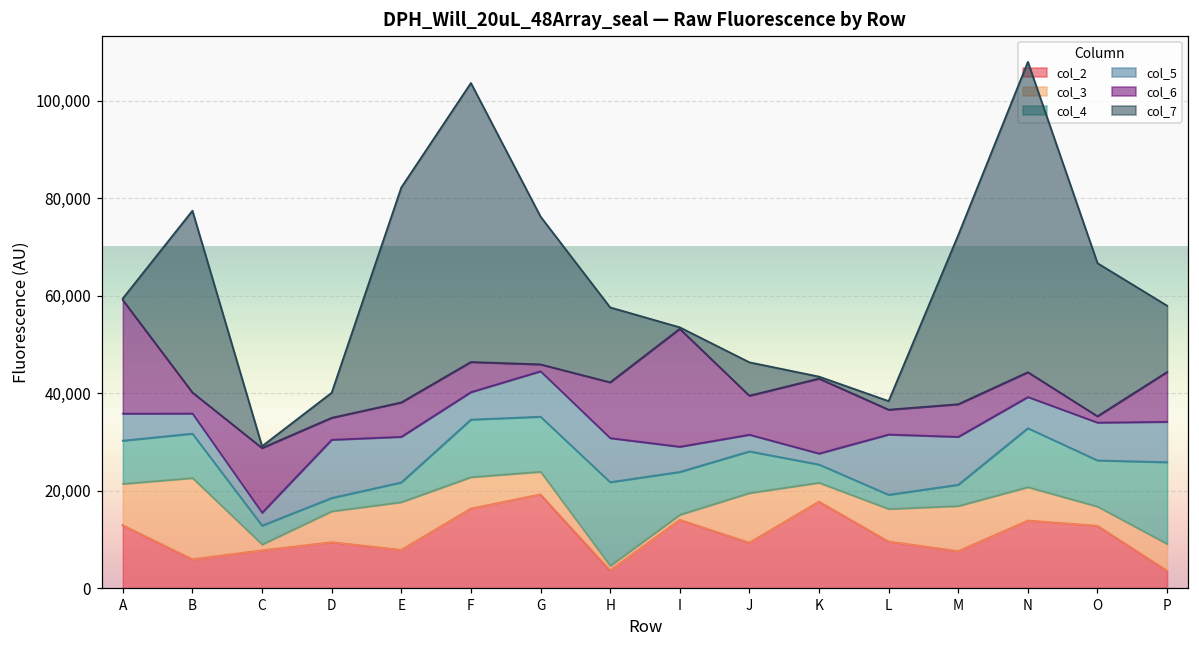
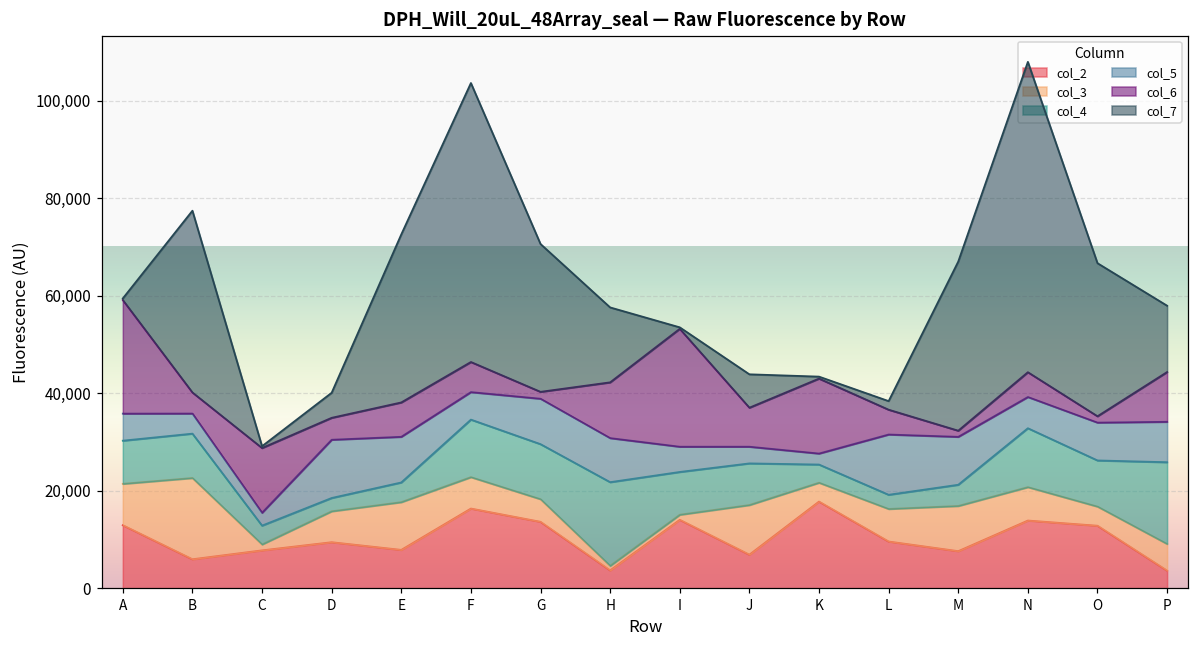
col_7, E: 44,000 -> 34,000
col_2, G: 19,000 -> 14,000
col_2, J: 9,000 -> 7,000
col_6, M: 7,000 -> 1,000
